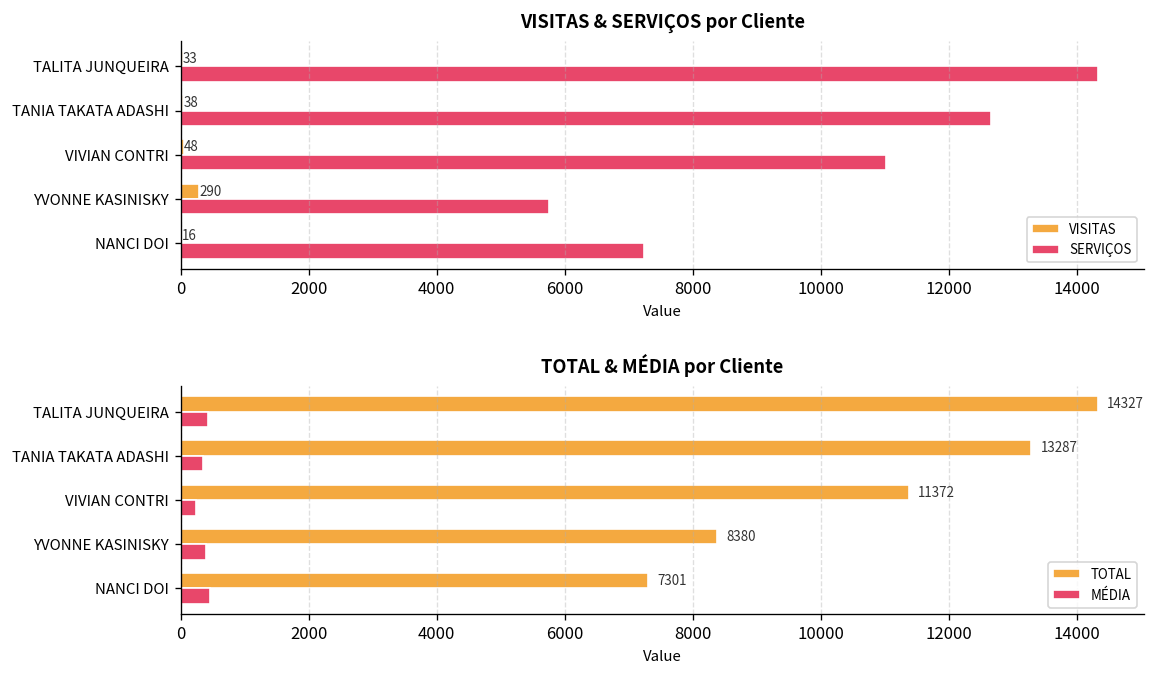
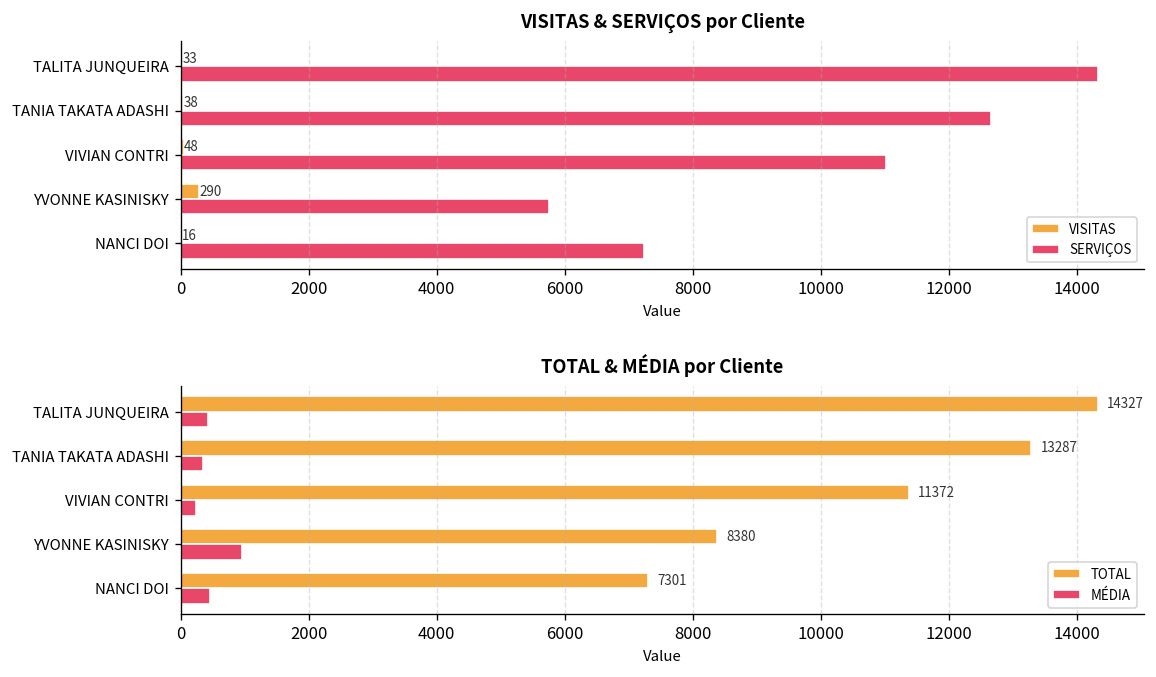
TOTAL & MÉDIA por Cliente, MÉDIA, YVONNE KASINISKY: 400 -> 1000
